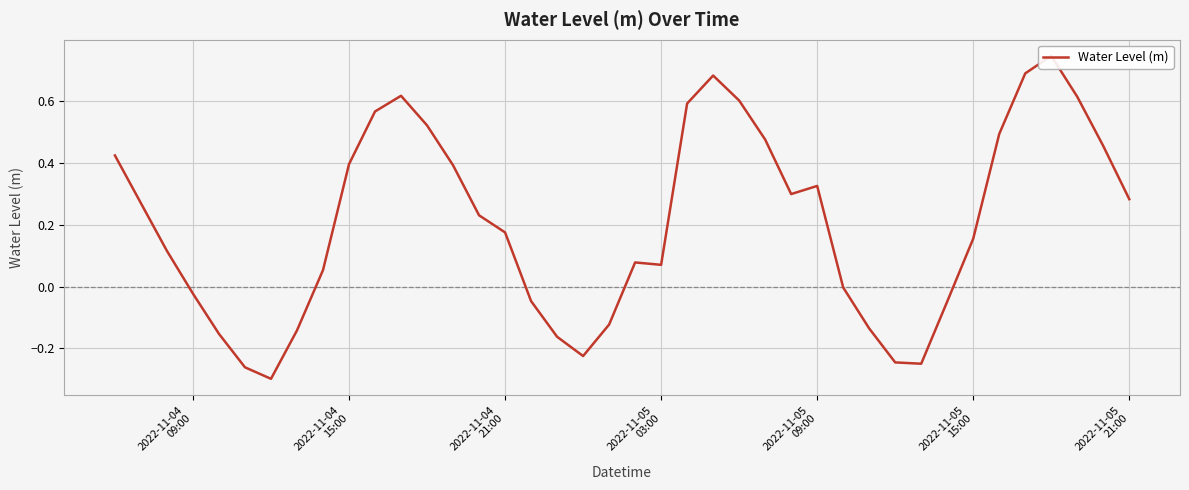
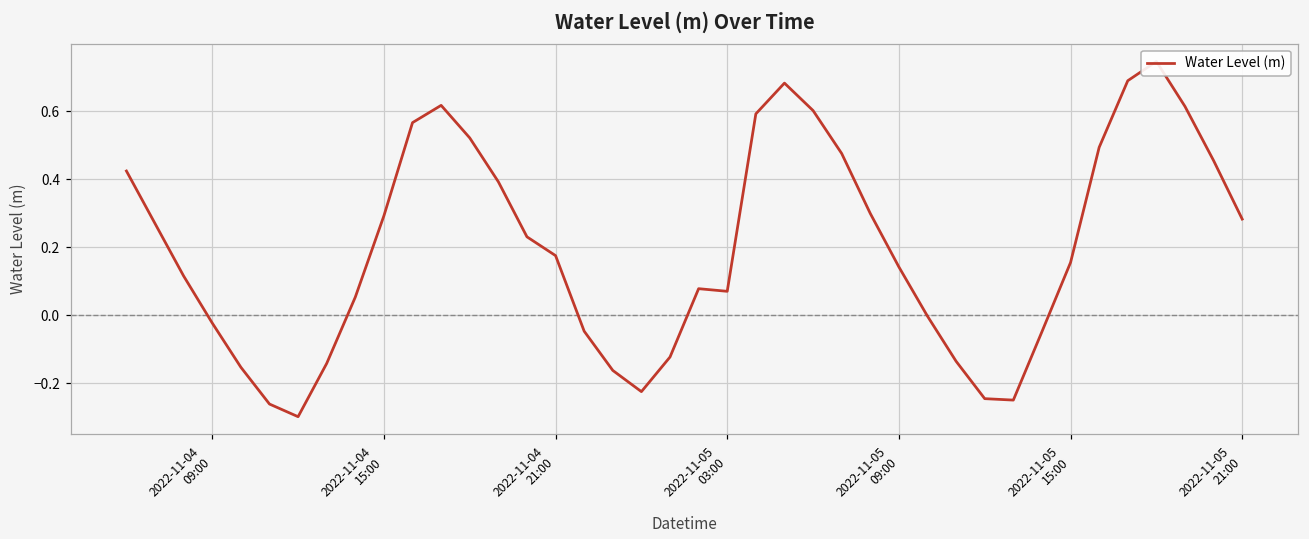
2022-11-04 15:00: 0.40 -> 0.29
2022-11-05 09:00: 0.33 -> 0.14
